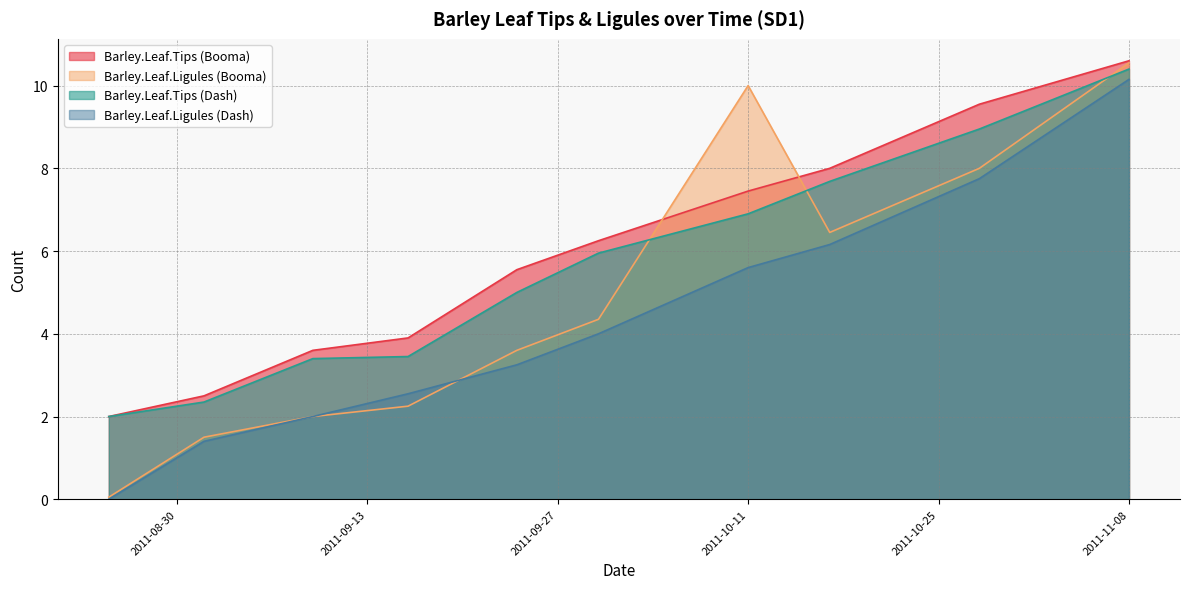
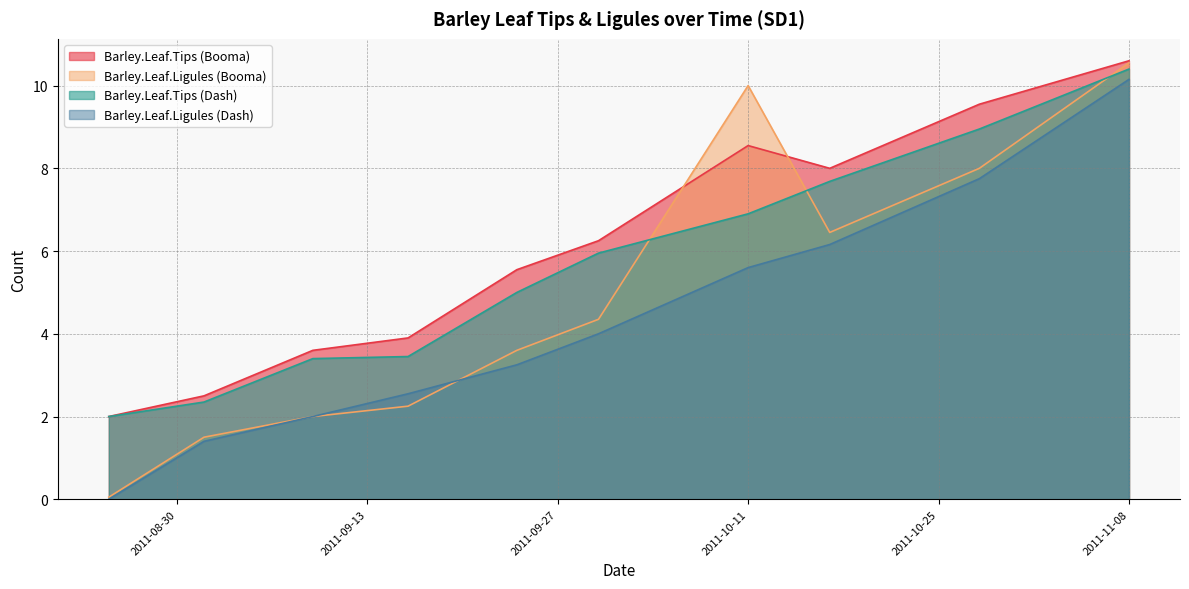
Barley.Leaf.Tips (Booma), 2011-10-11: 7.5 -> 8.6
